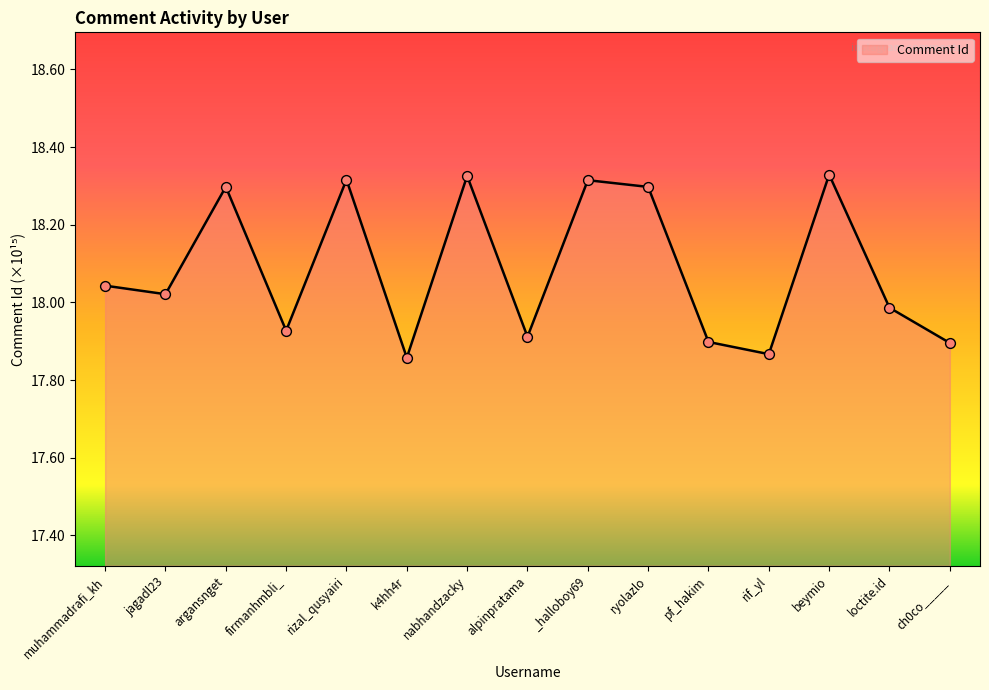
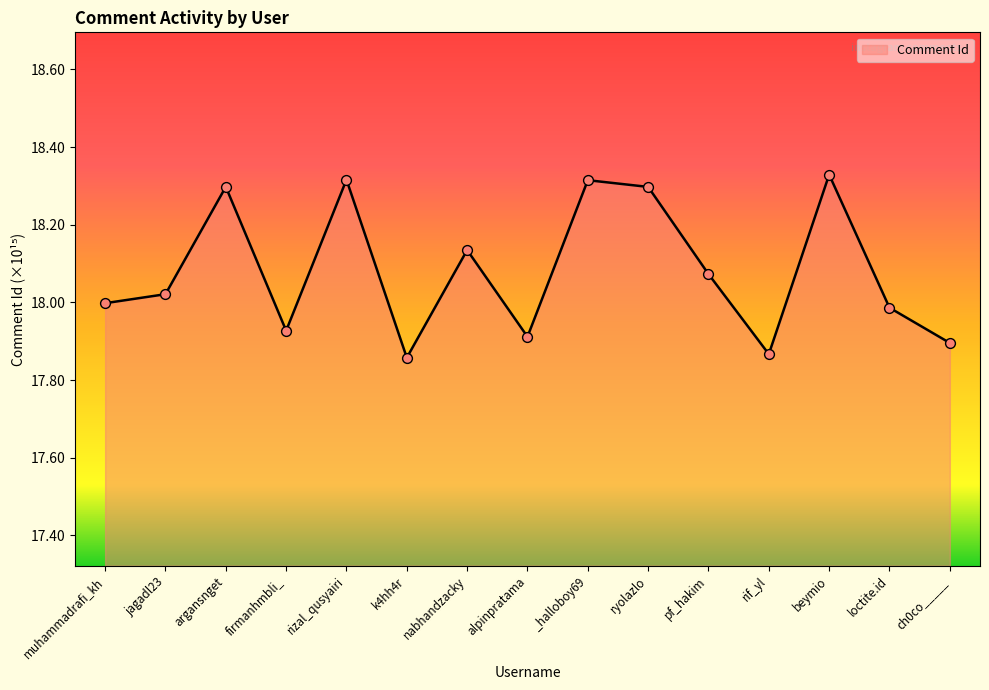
muhammadrafi_kh: 18.04 -> 18.00
nabhandzacky: 18.33 -> 18.13
pf_hakim: 17.90 -> 18.07
